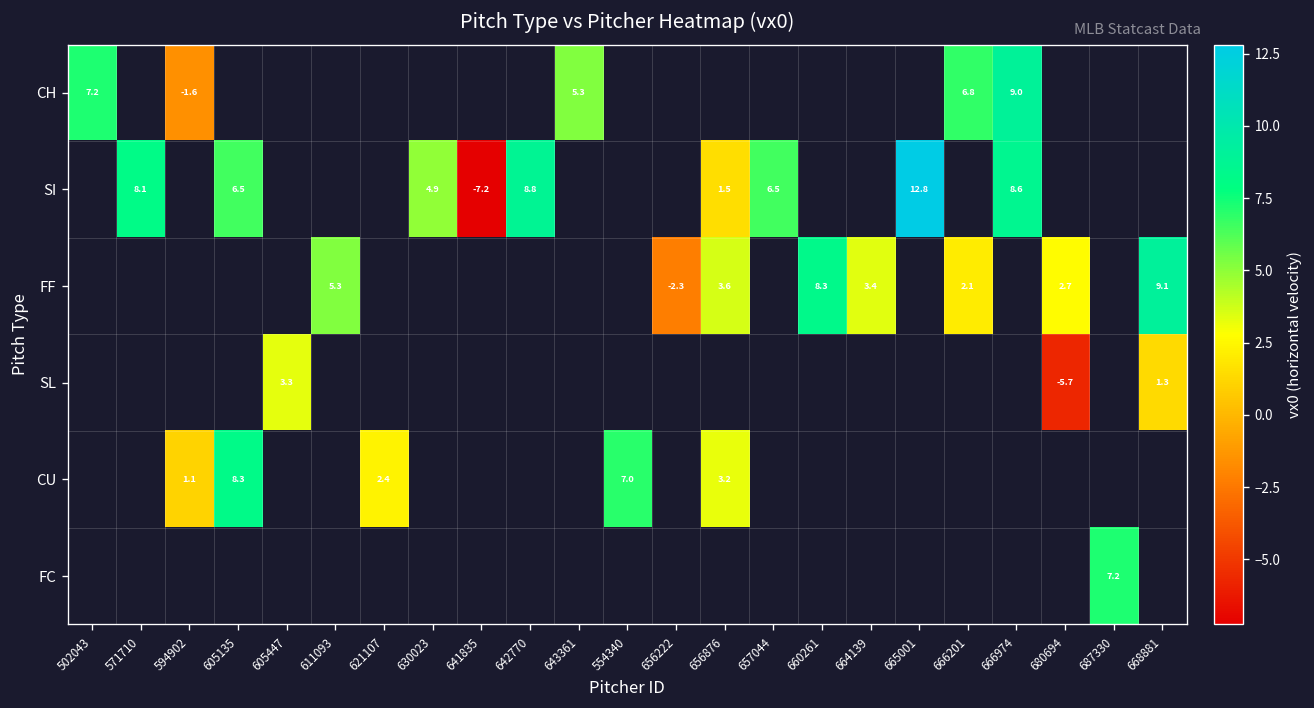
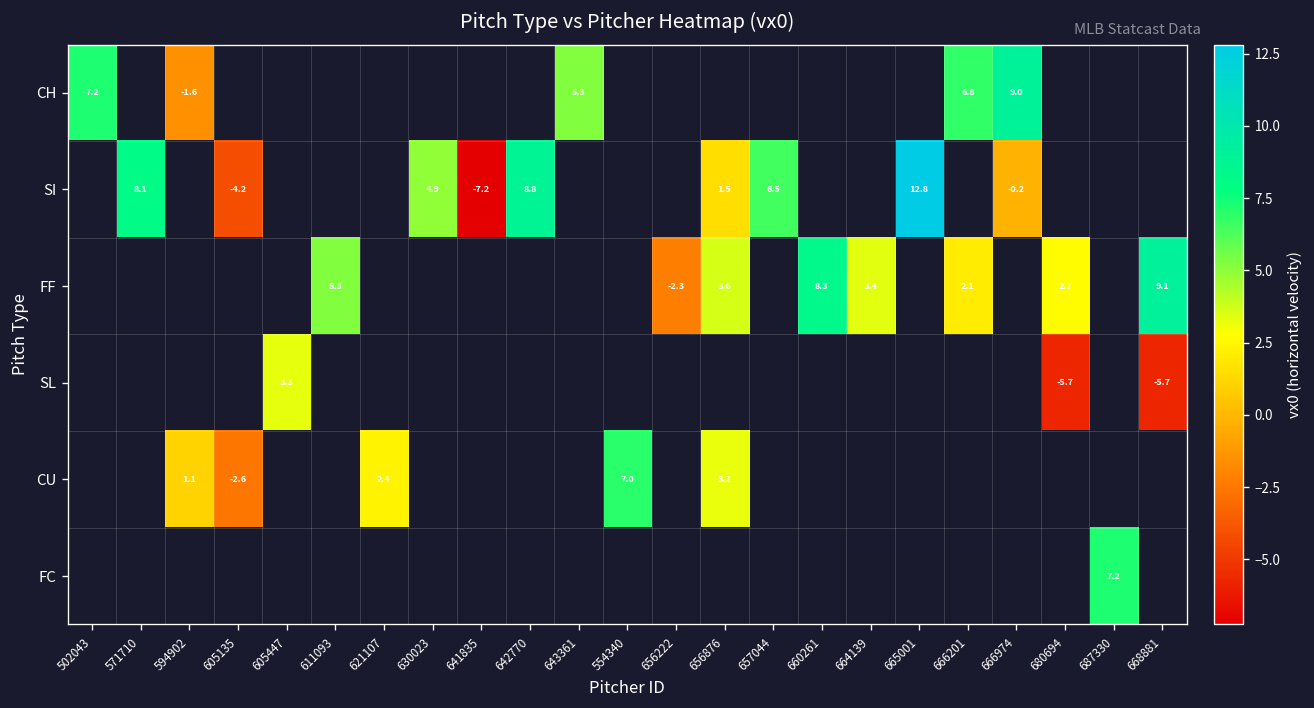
SI, 605135: 6.5 -> -4.2
SI, 666974: 8.6 -> -0.2
SL, 668881: 1.3 -> -5.7
CU, 605135: 8.3 -> -2.6
